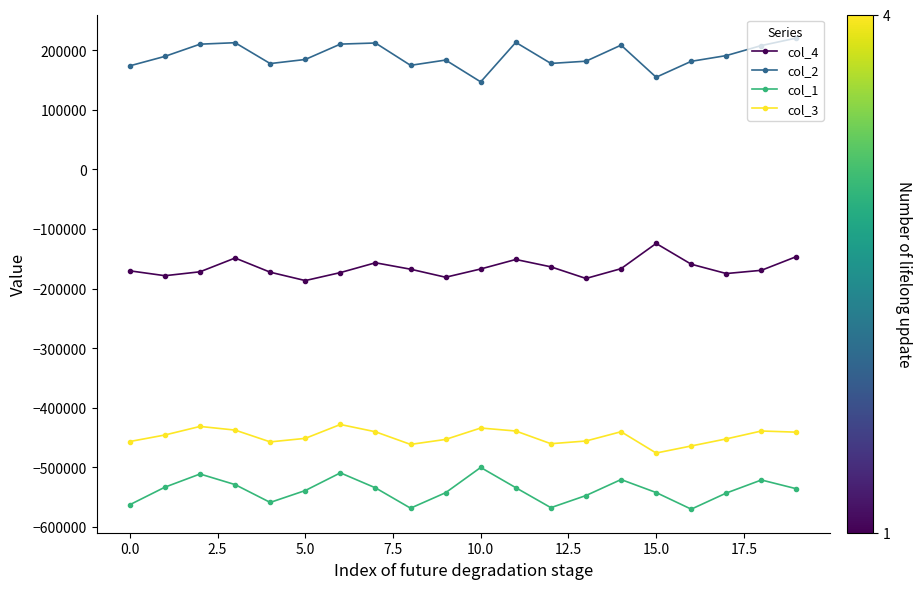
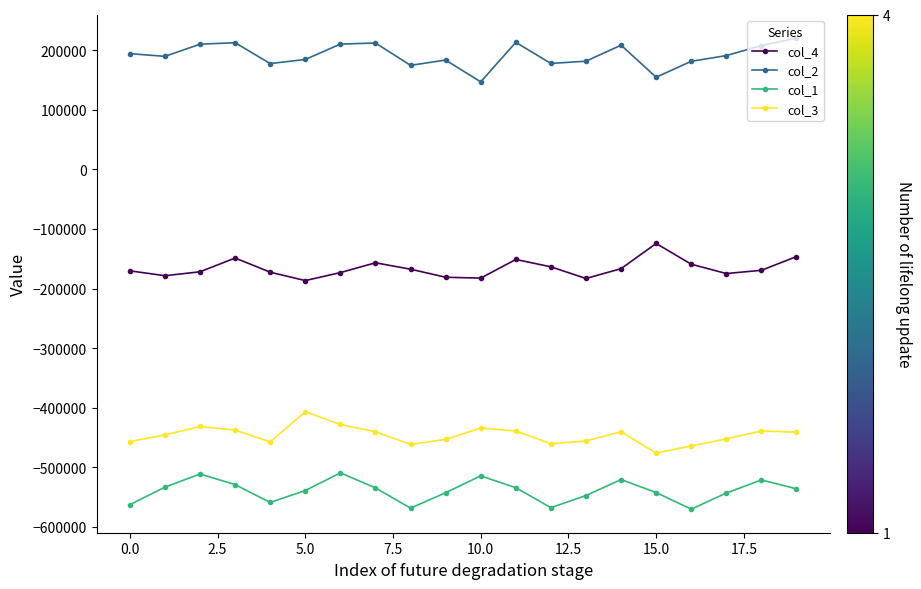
col_2, 0.0: 170000 -> 190000
col_3, 5.0: -450000 -> -410000
col_4, 10.0: -170000 -> -180000
col_1, 10.0: -500000 -> -510000
